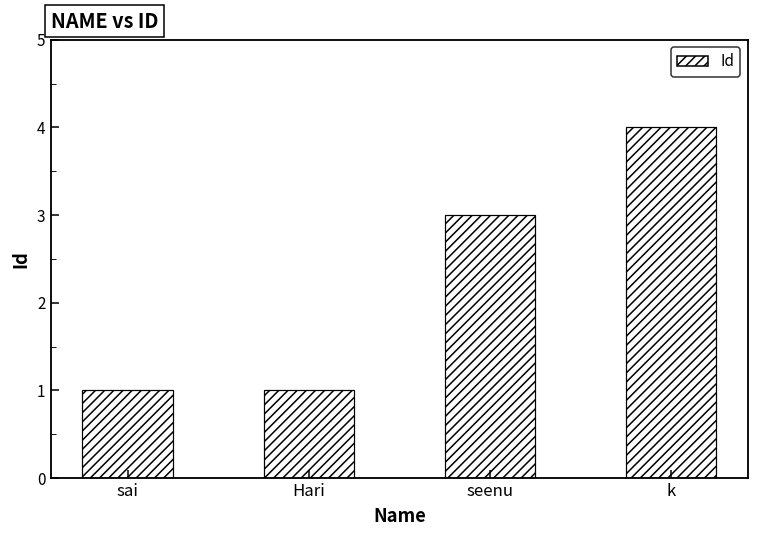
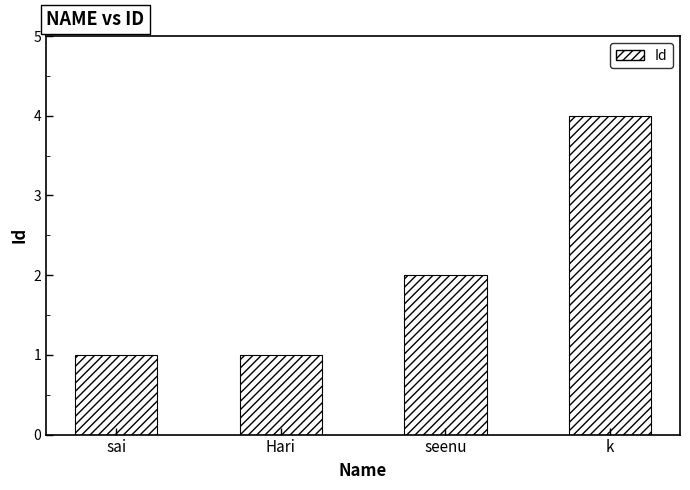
seenu: 3 -> 2
